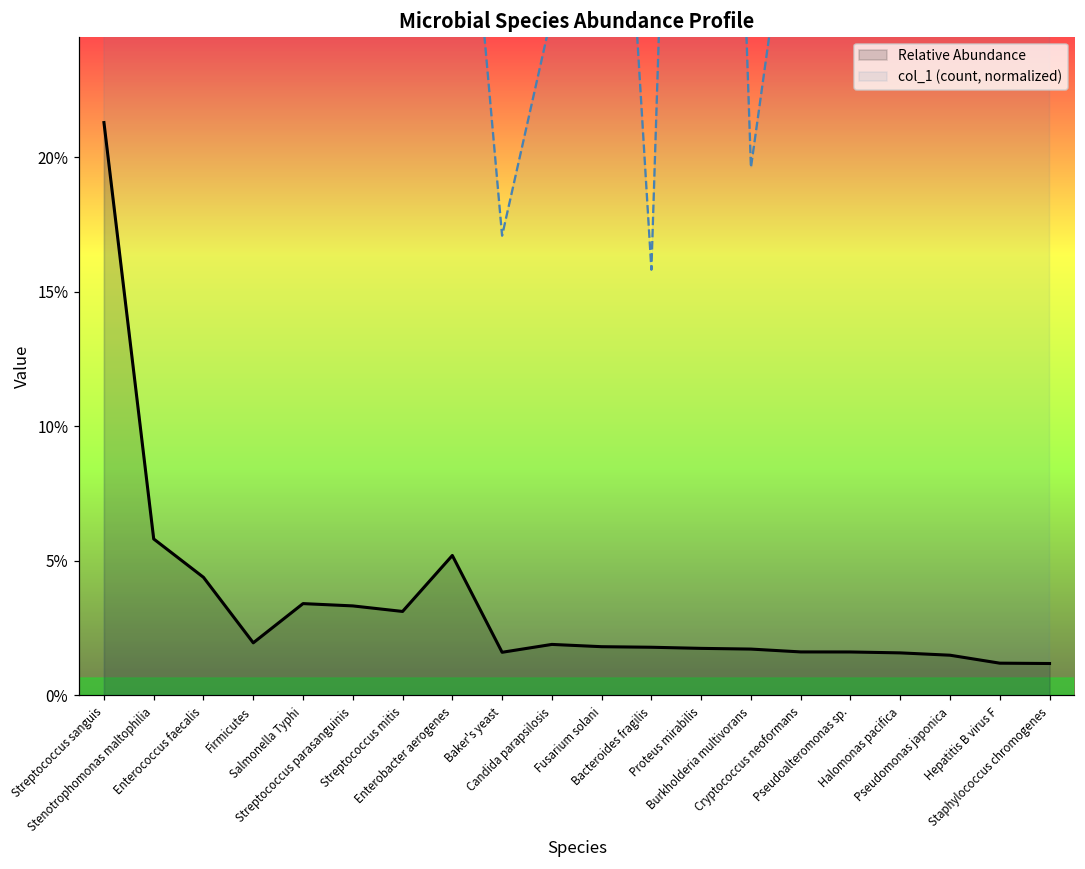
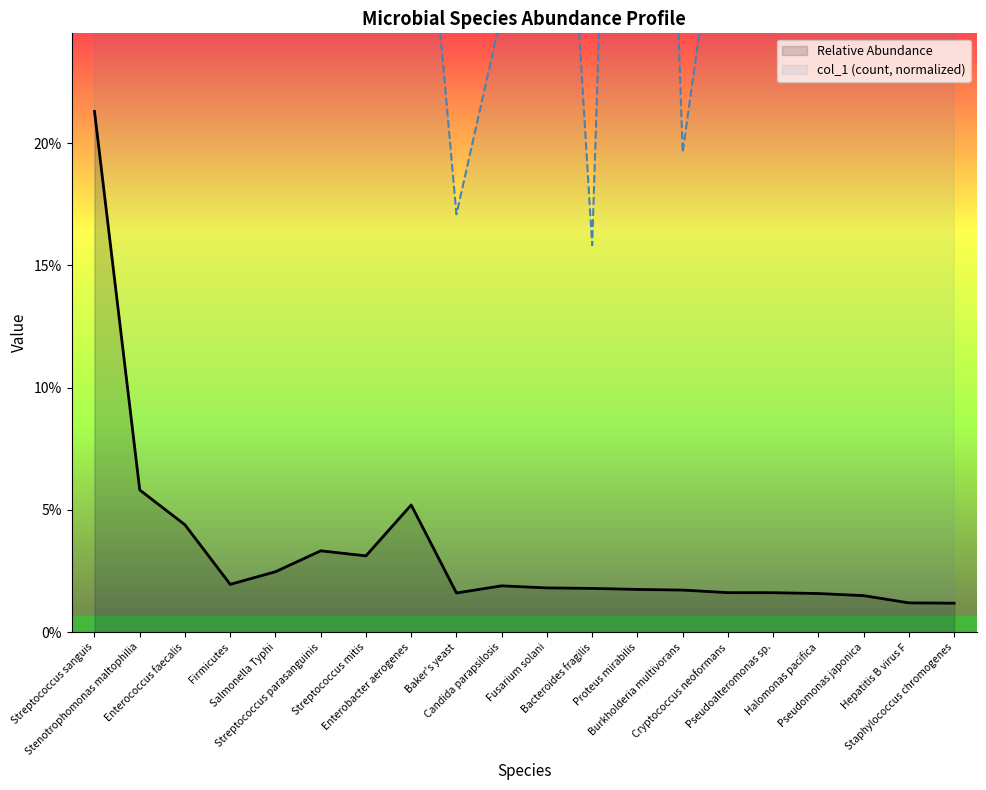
Relative Abundance, Salmonella Typhi: 3.4% -> 2.5%
